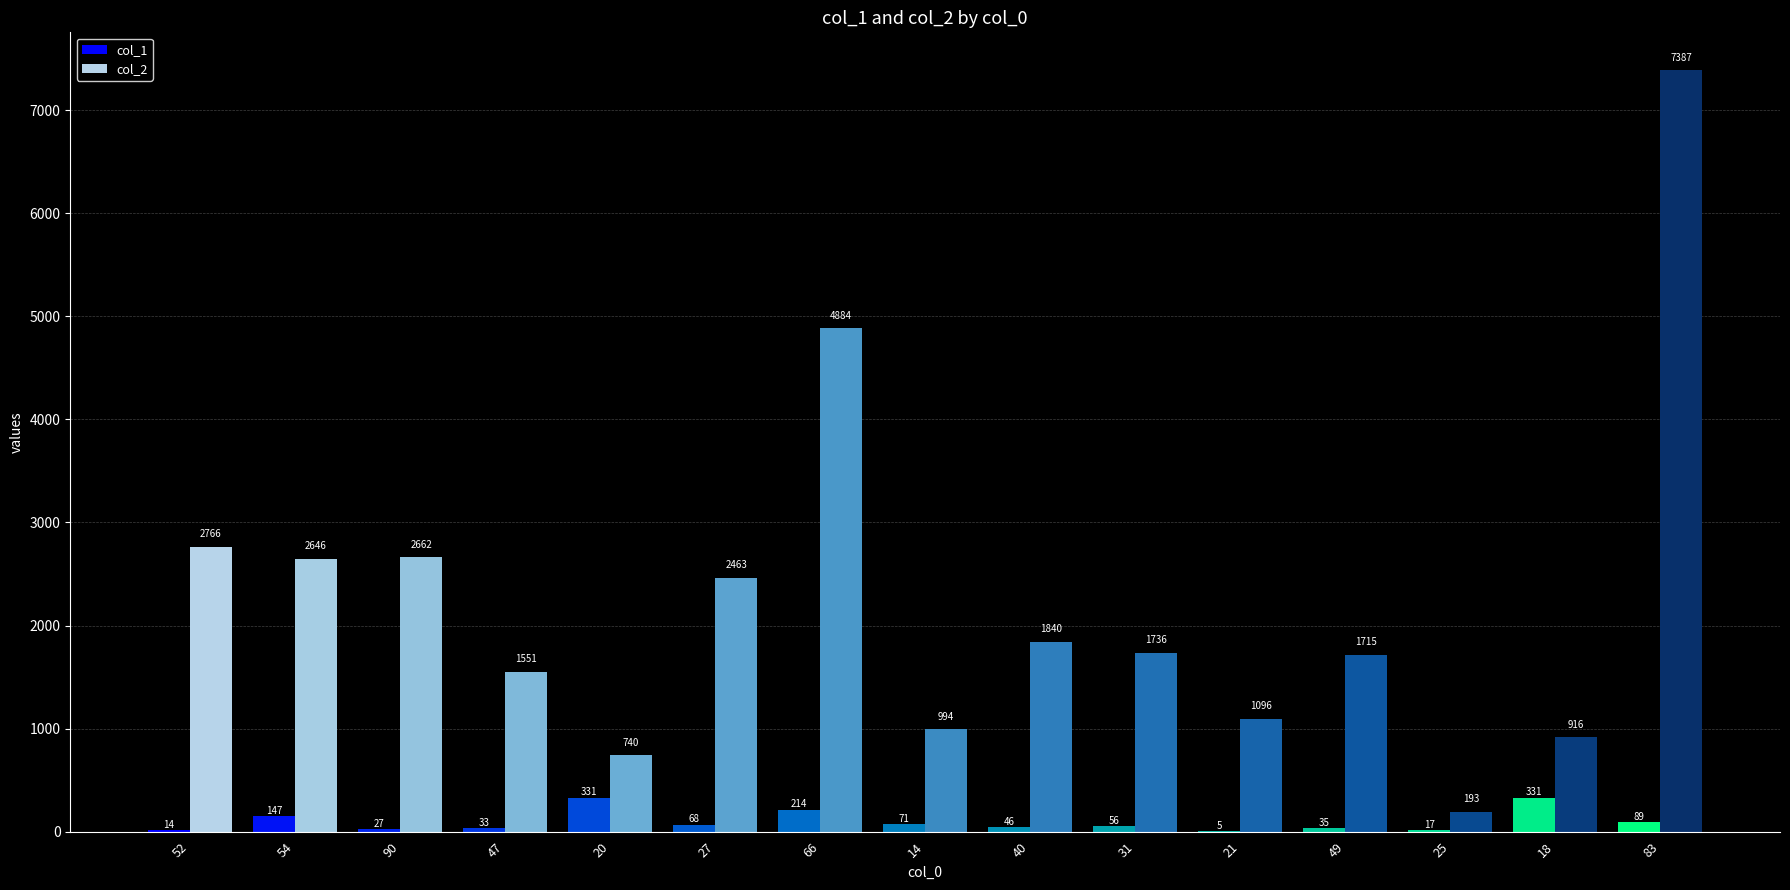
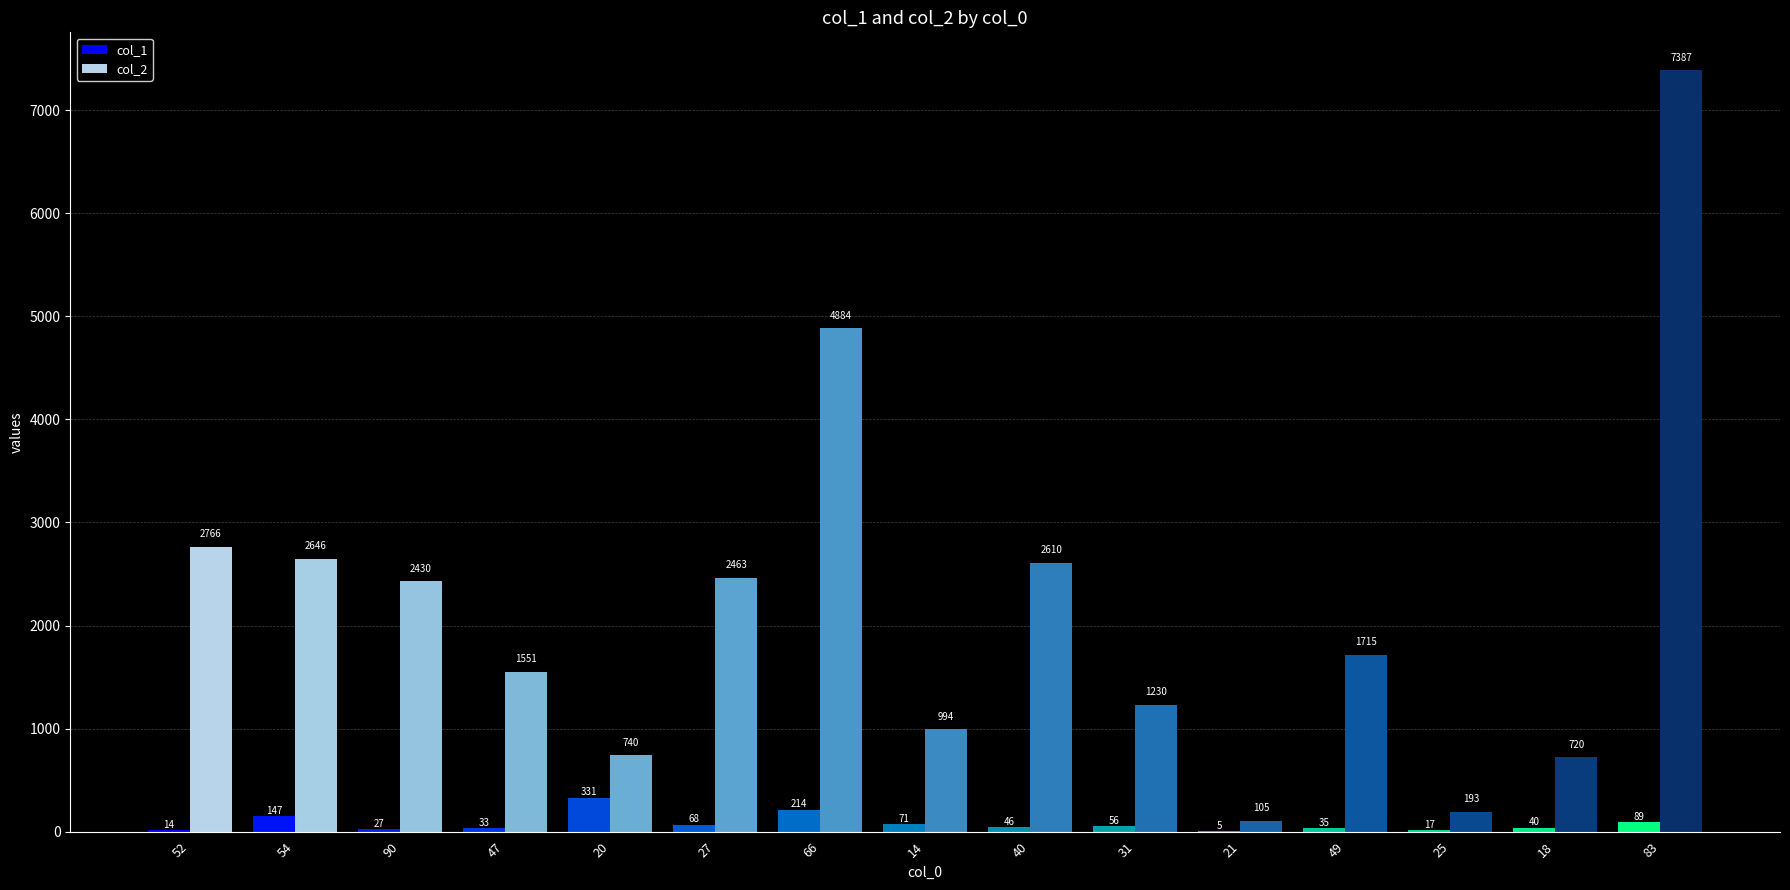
col_2, 90: 2662 -> 2430
col_2, 40: 1840 -> 2610
col_2, 31: 1736 -> 1230
col_2, 21: 1096 -> 105
col_1, 18: 331 -> 40
col_2, 18: 916 -> 720
